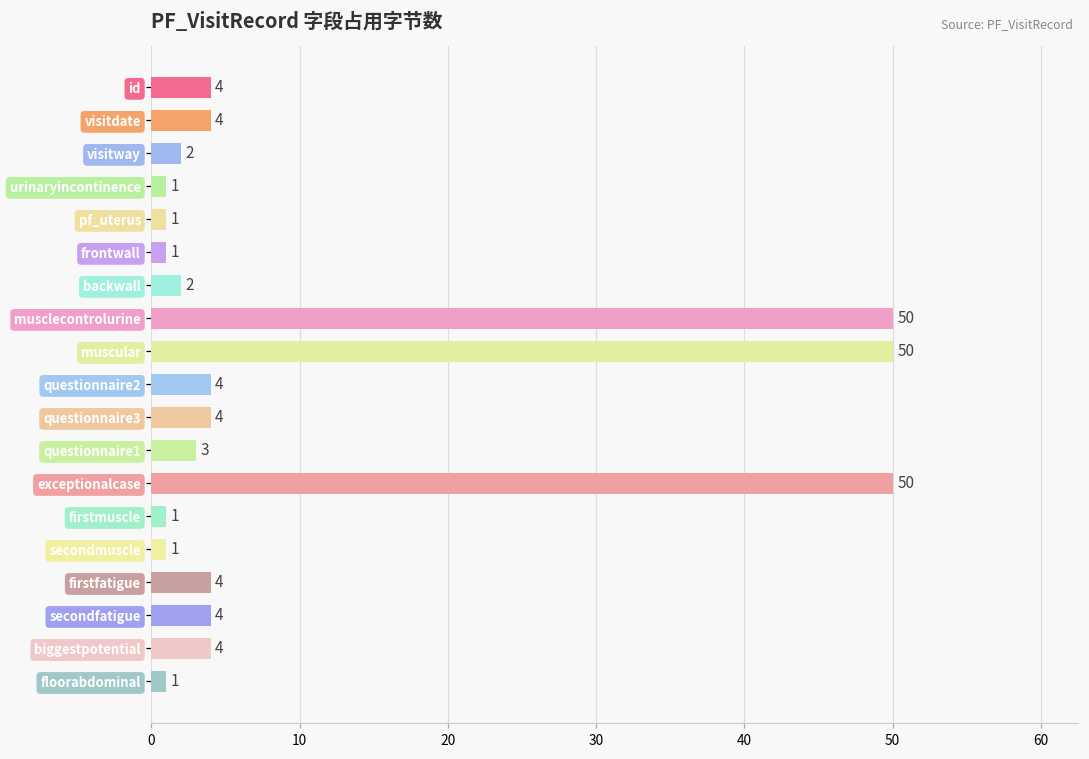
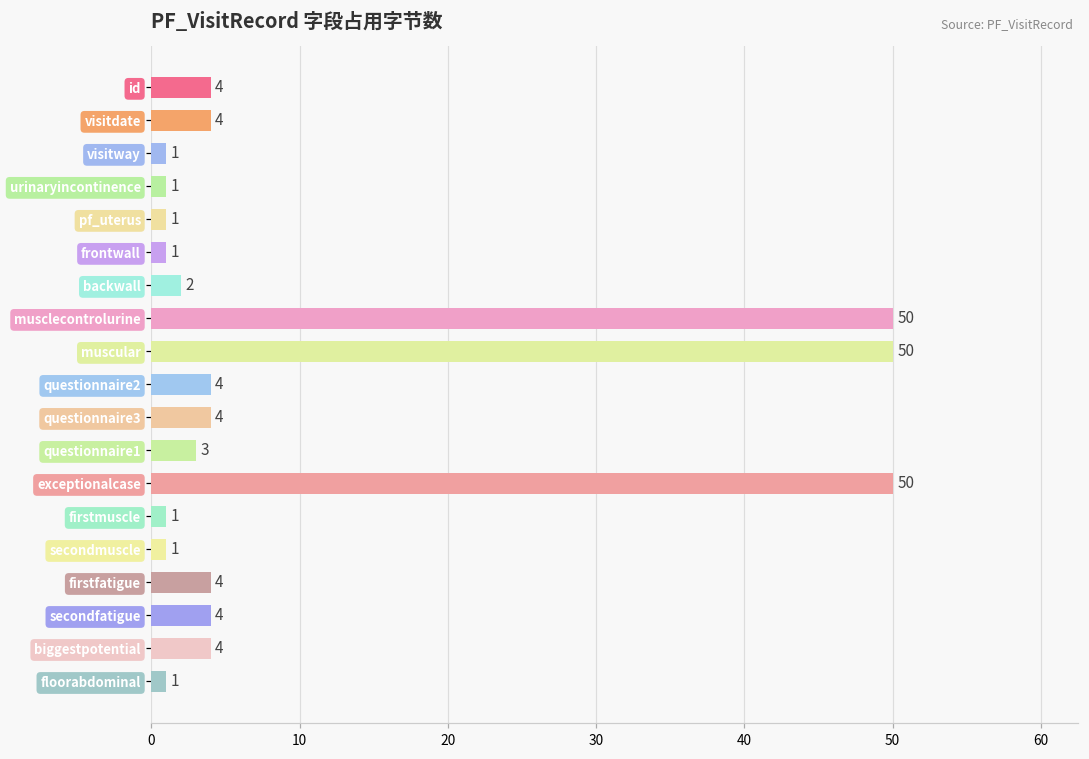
visitway: 2 -> 1
